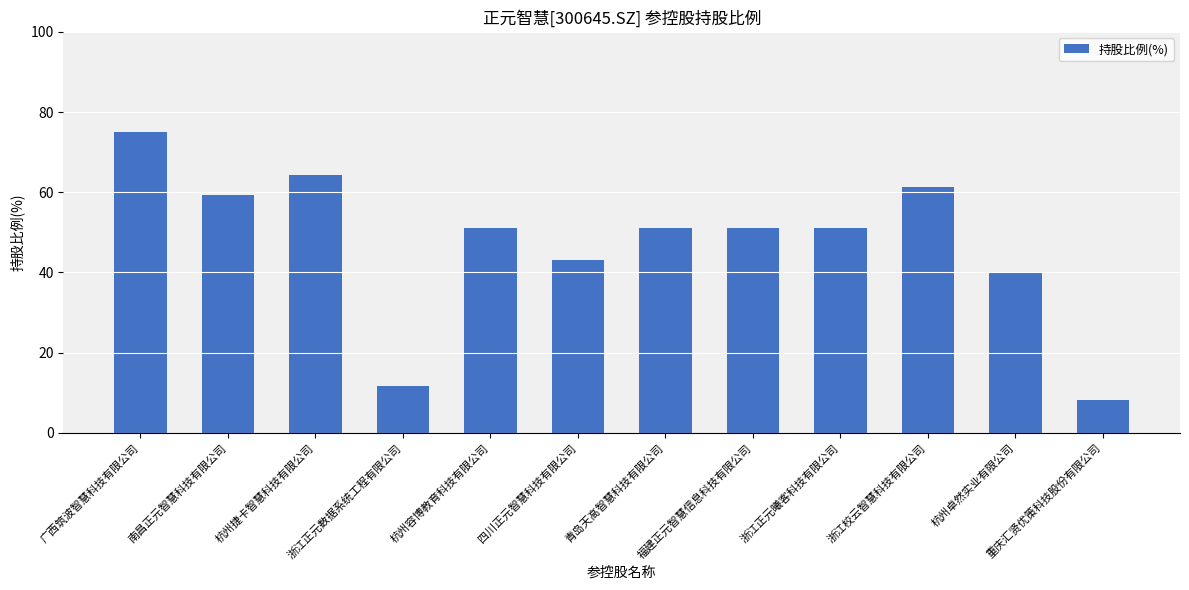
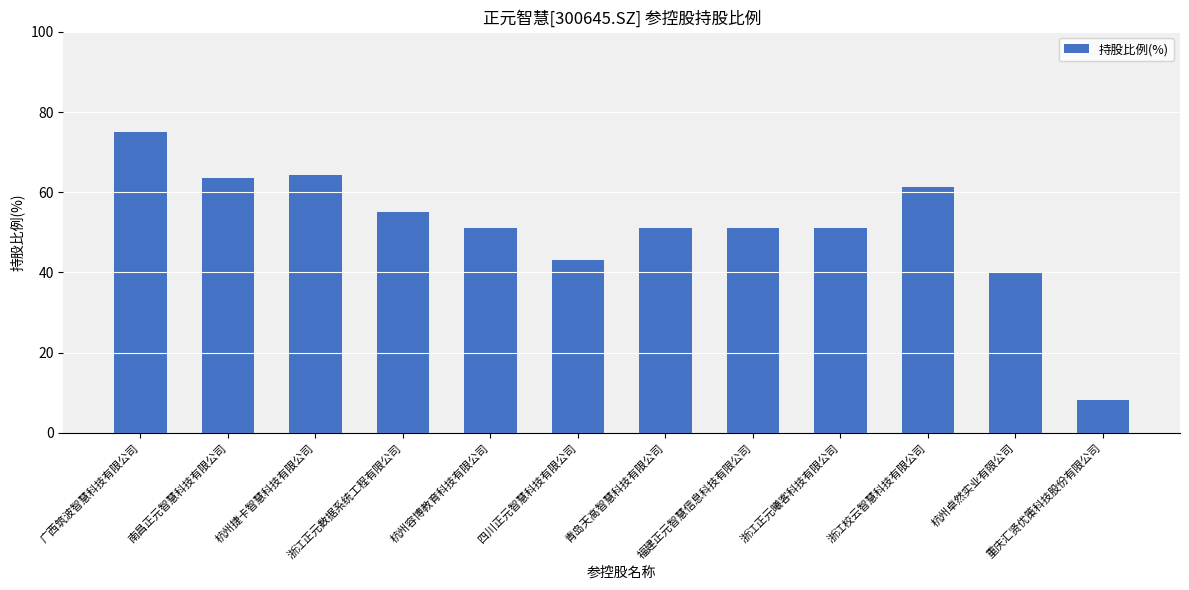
南昌正元智慧科技有限公司: 59 -> 64
浙江正元数据系统工程有限公司: 12 -> 55
